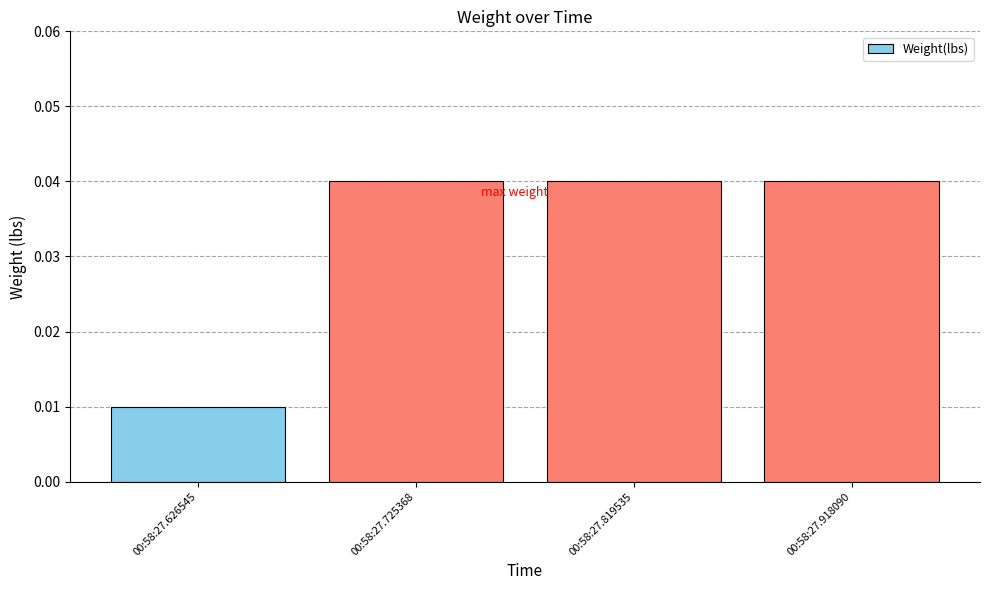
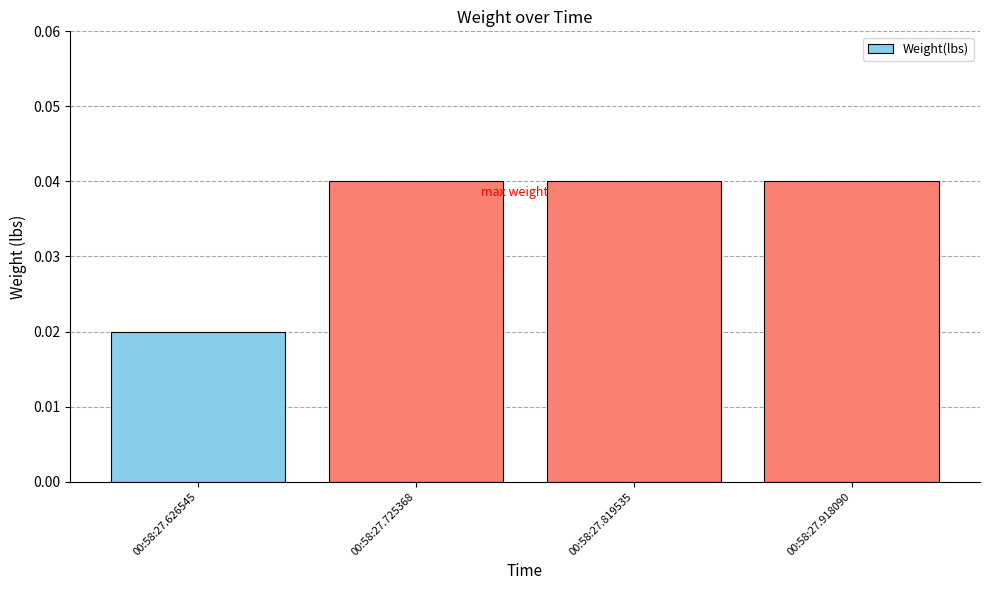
00:58:27.626545: 0.01 -> 0.02
